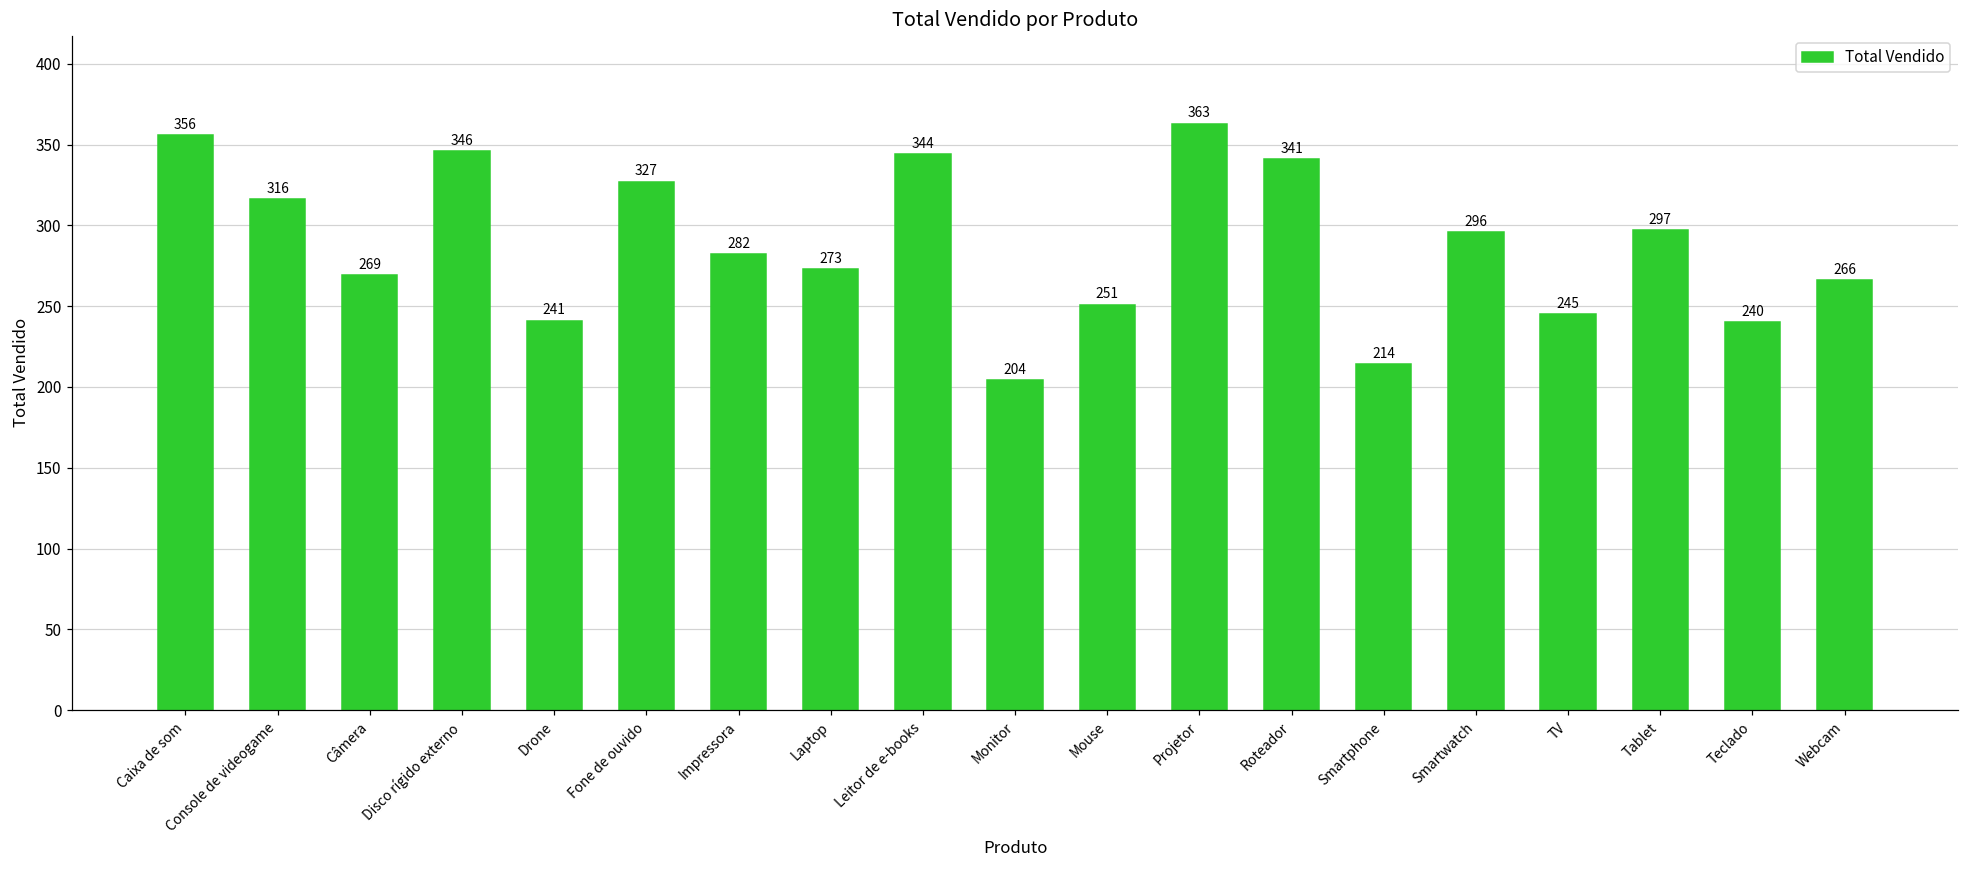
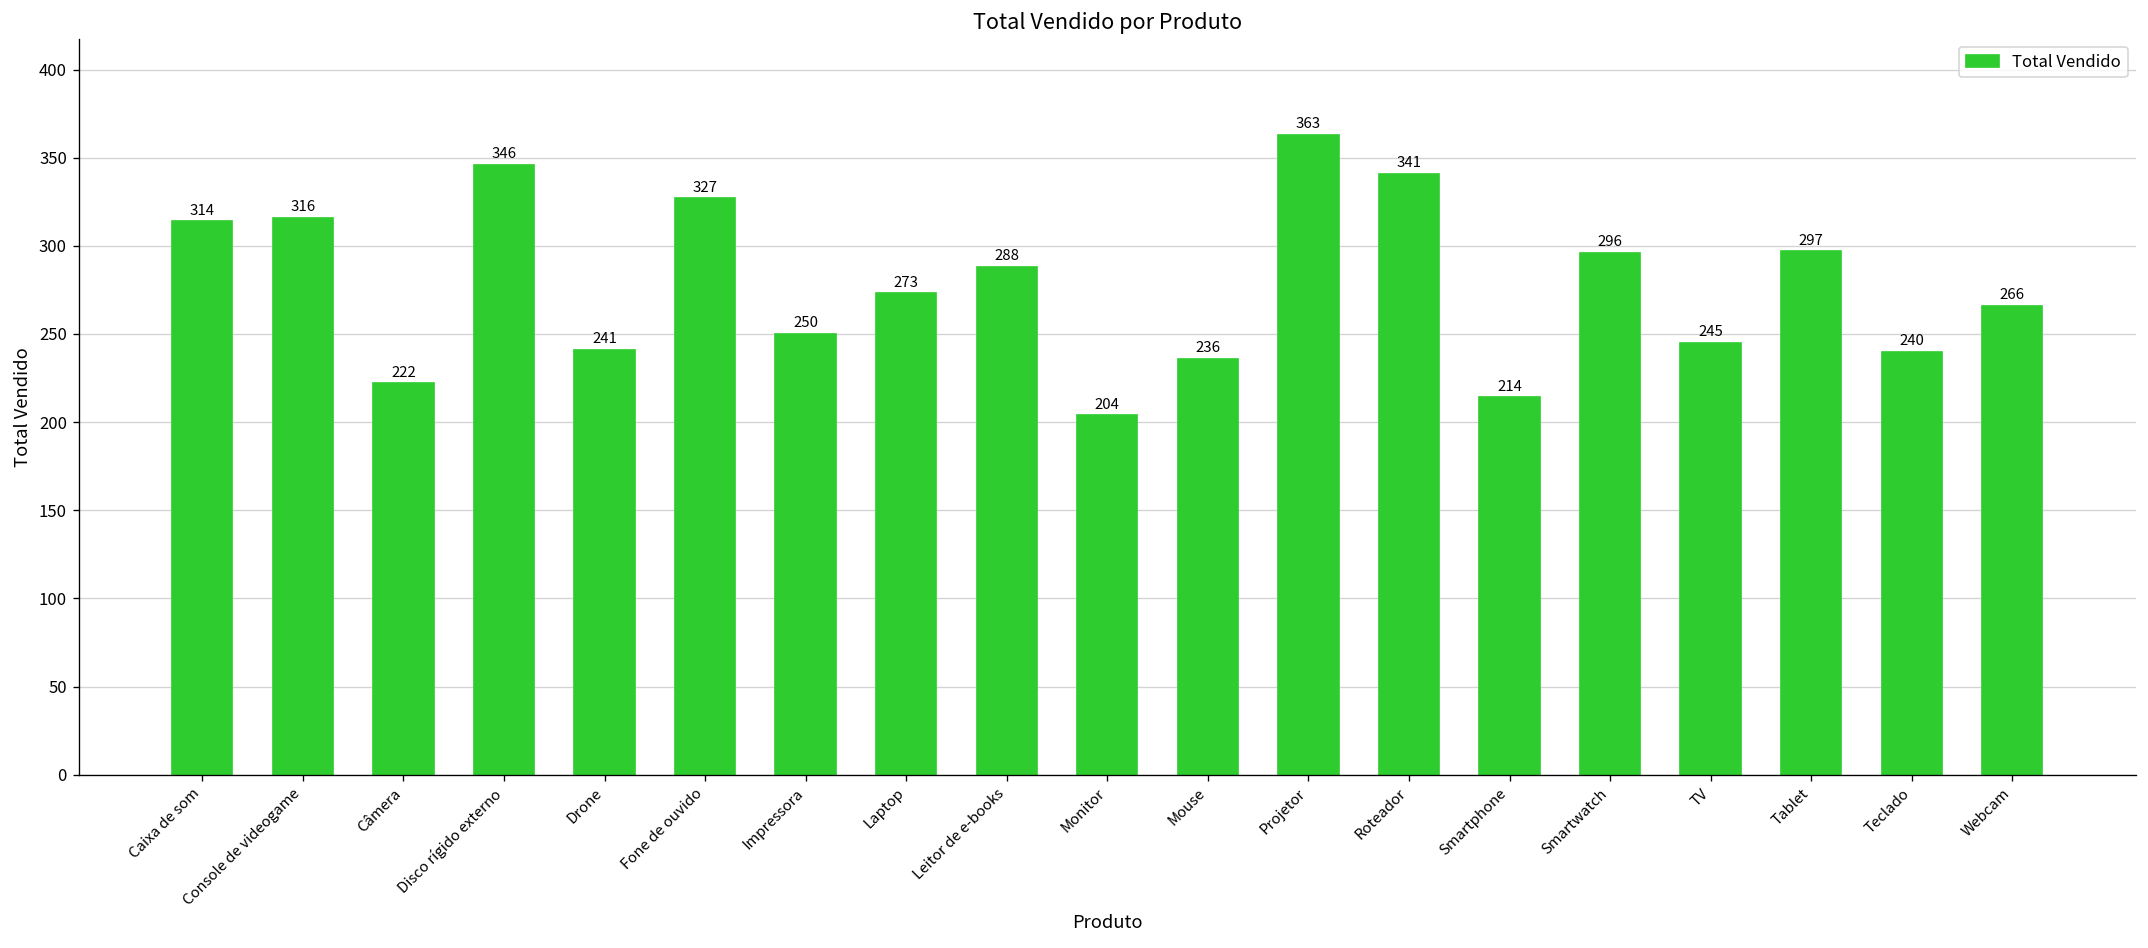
Caixa de som: 356 -> 314
Câmera: 269 -> 222
Impressora: 282 -> 250
Leitor de e-books: 344 -> 288
Mouse: 251 -> 236
